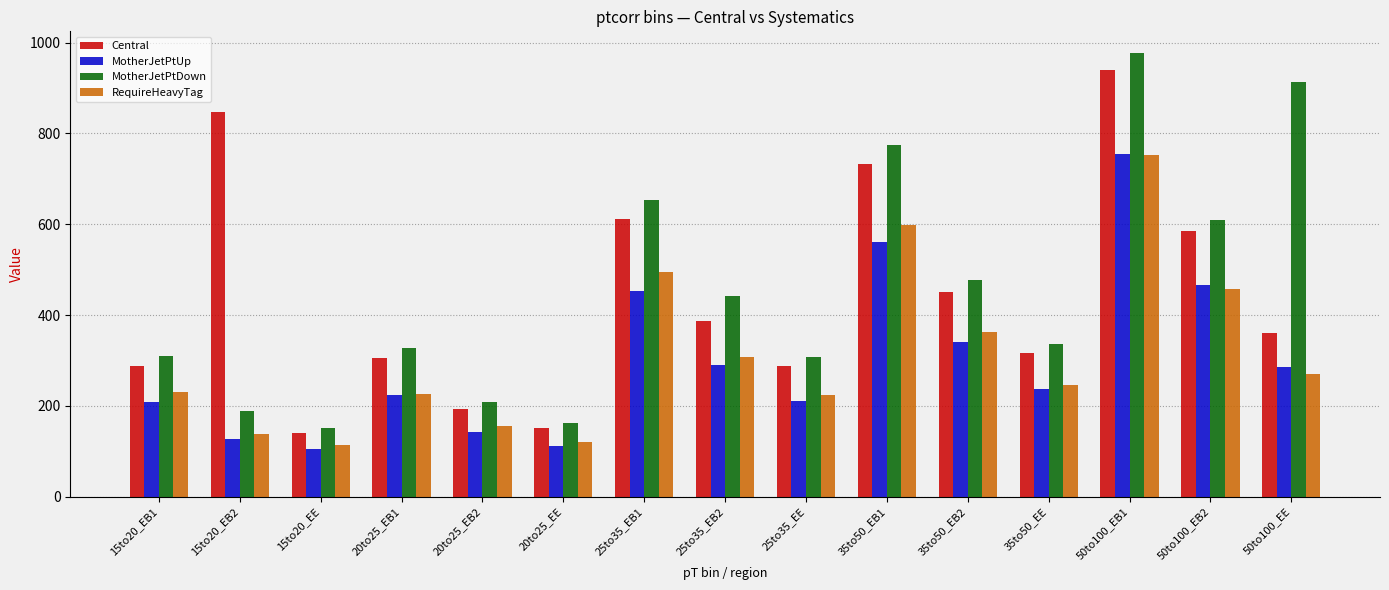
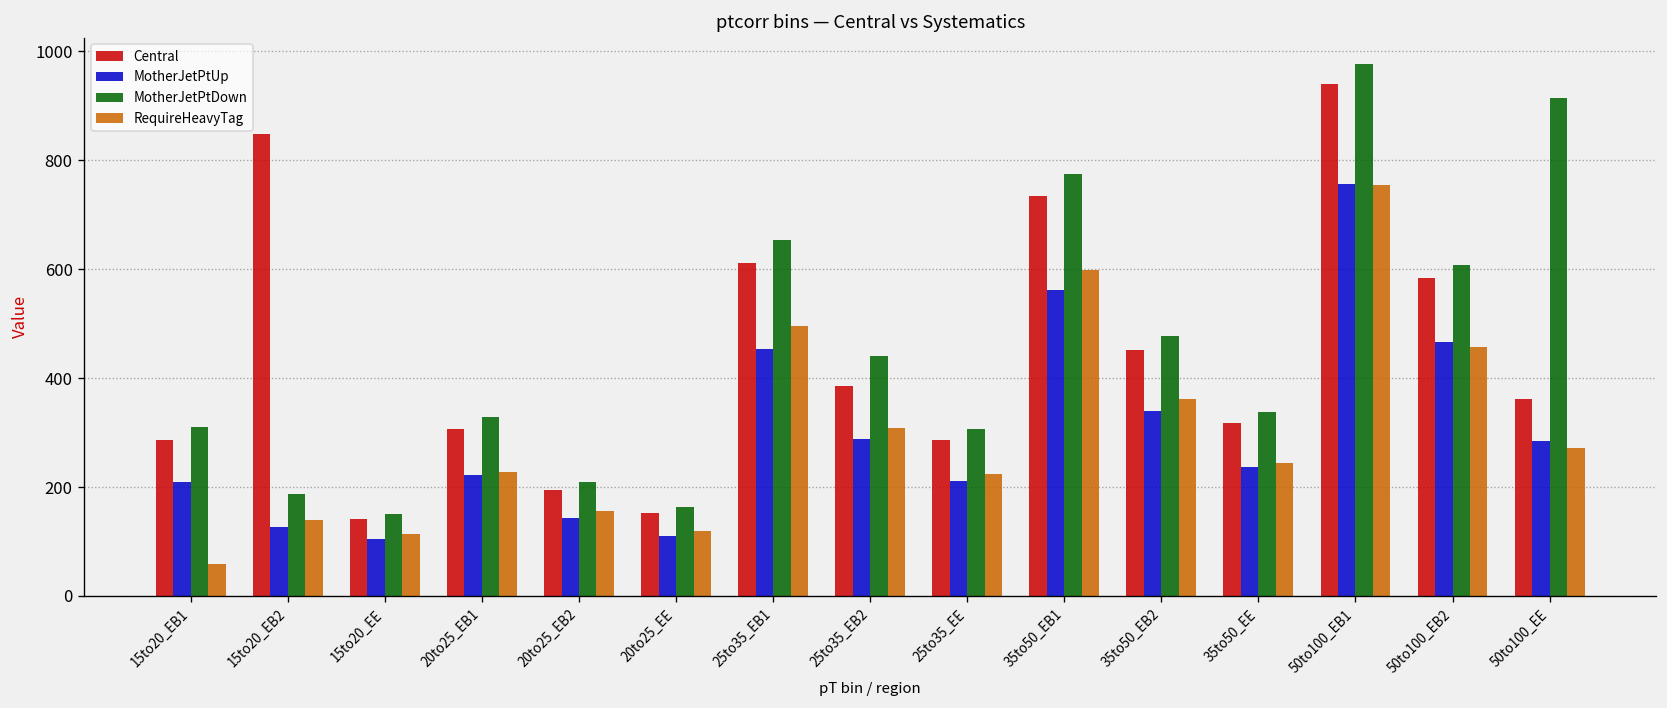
RequireHeavyTag, 15to20_EB1: 230 -> 60
